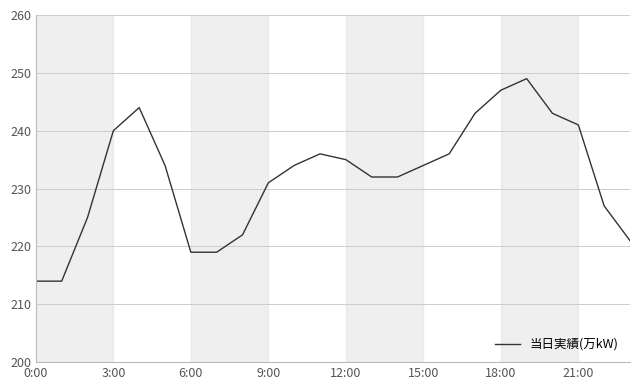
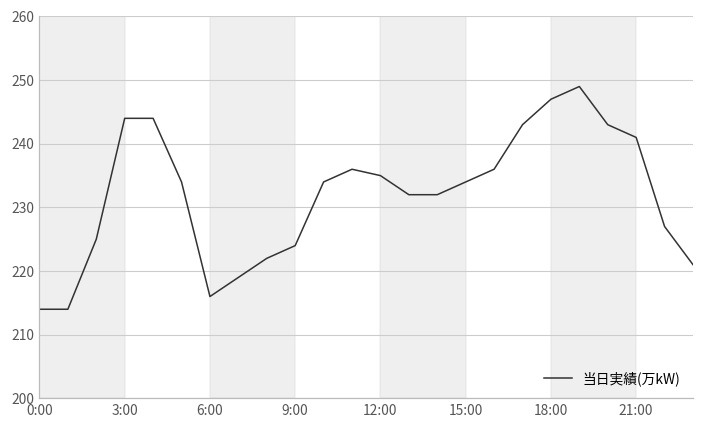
3:00: 240 -> 244
6:00: 219 -> 216
9:00: 231 -> 224
